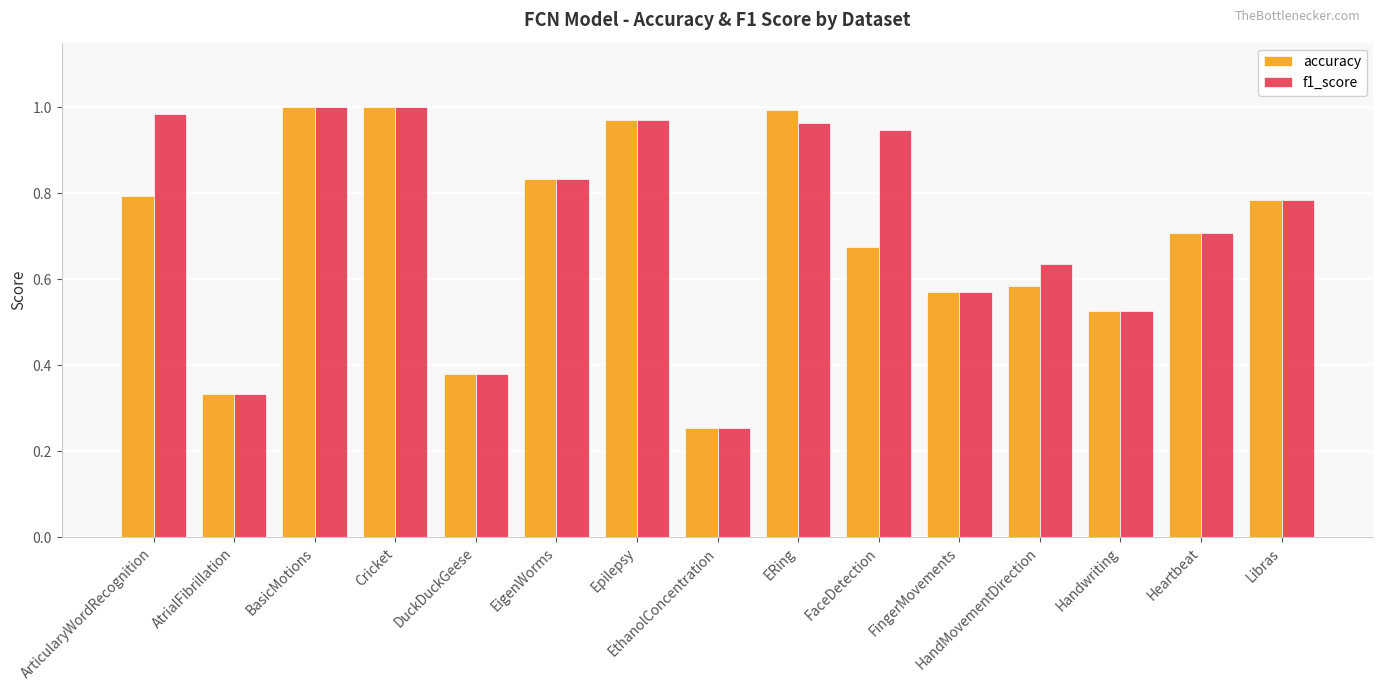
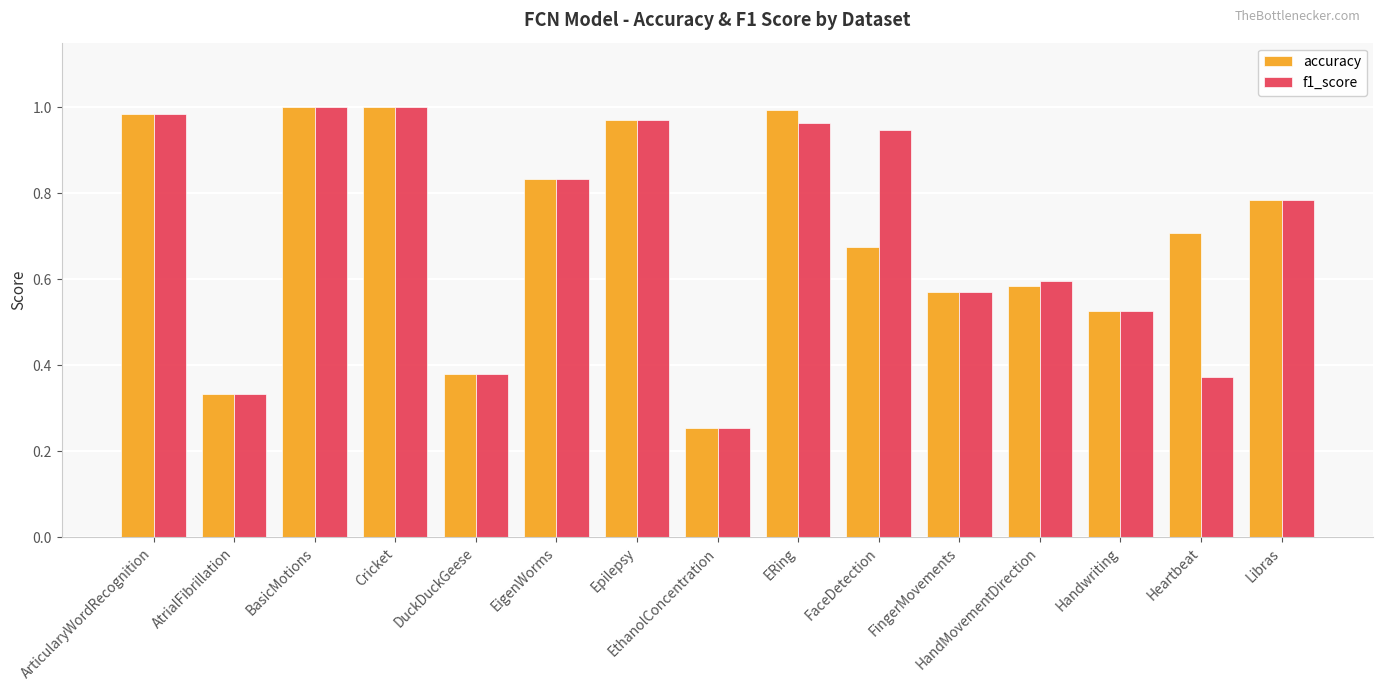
accuracy, ArticularyWordRecognition: 0.79 -> 0.98
f1_score, HandMovementDirection: 0.64 -> 0.60
f1_score, Heartbeat: 0.71 -> 0.37
